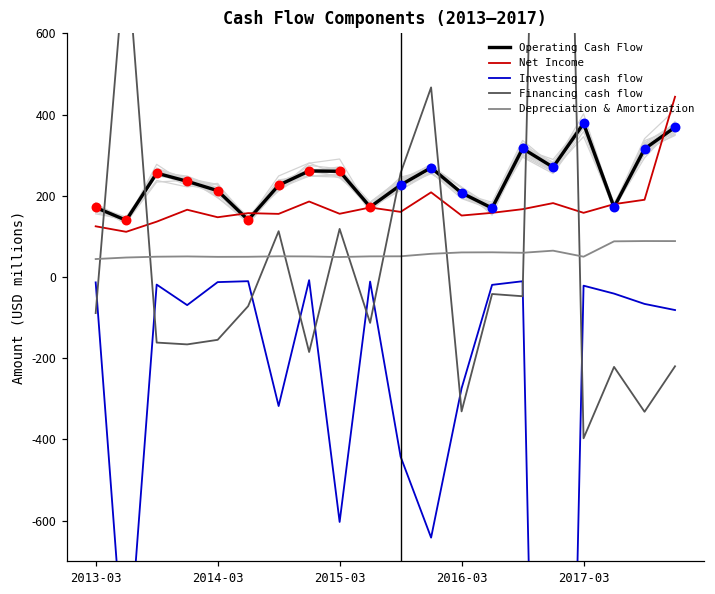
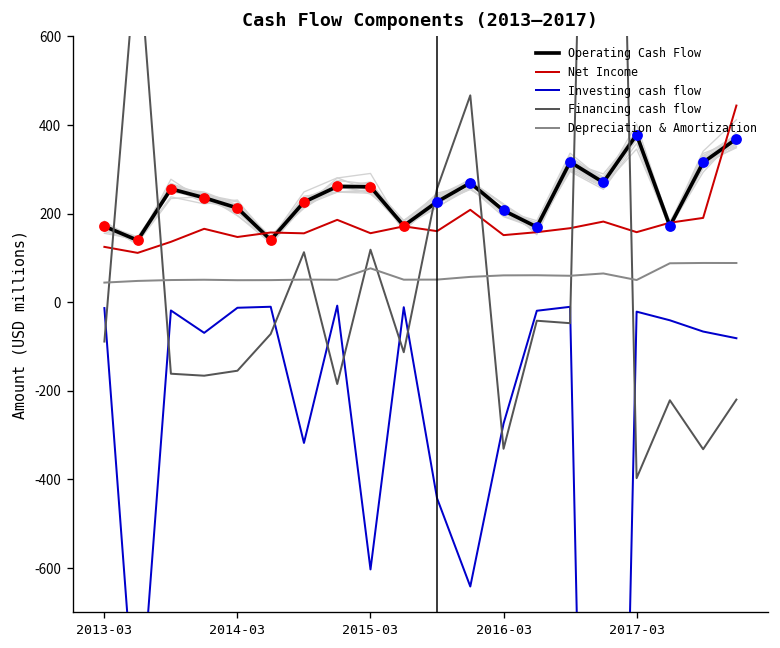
Depreciation & Amortization, 2015-03: 50 -> 80
